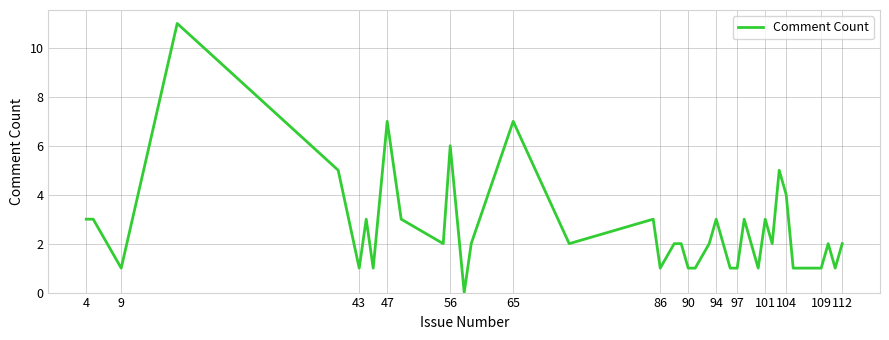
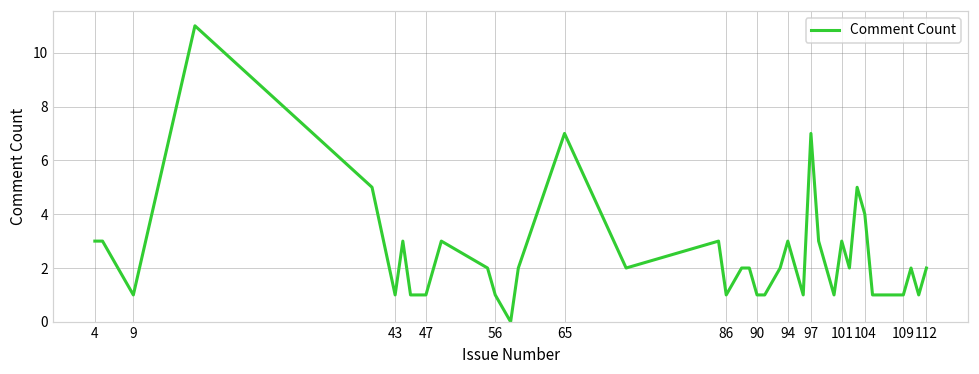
47: 7 -> 1
56: 6 -> 1
97: 1 -> 7
